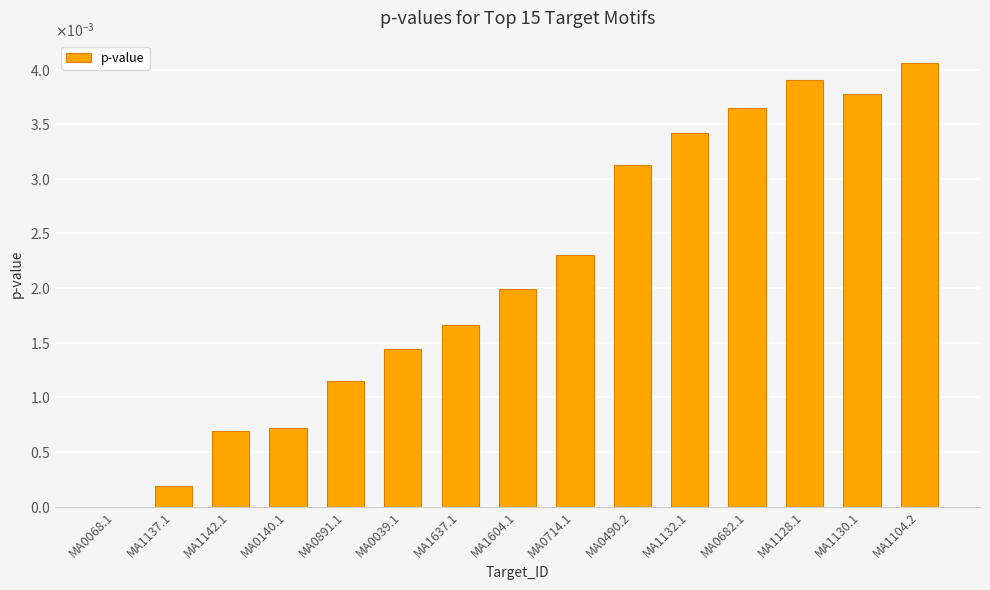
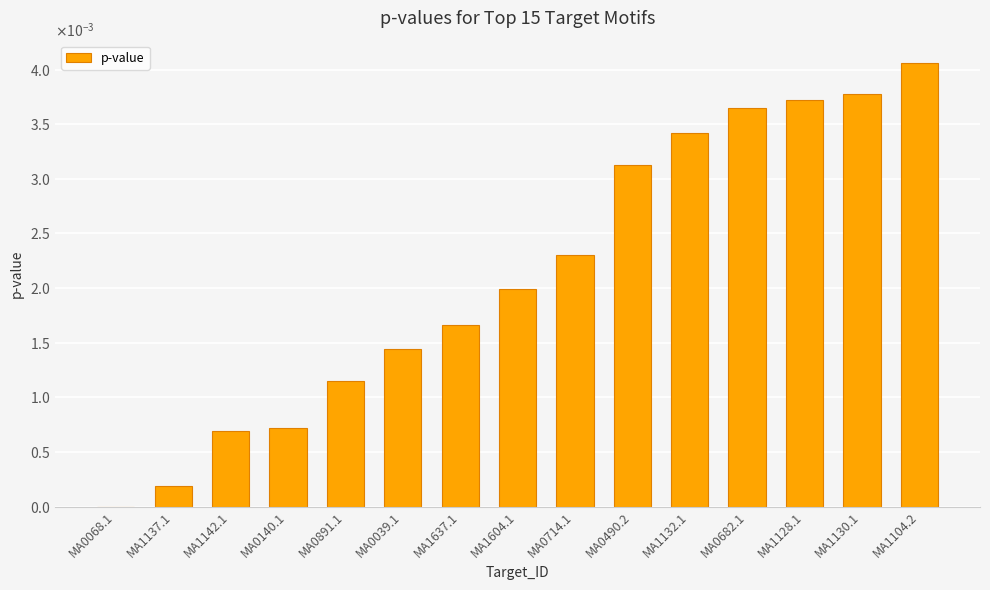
MA1128.1: 0.00390 -> 0.00372
